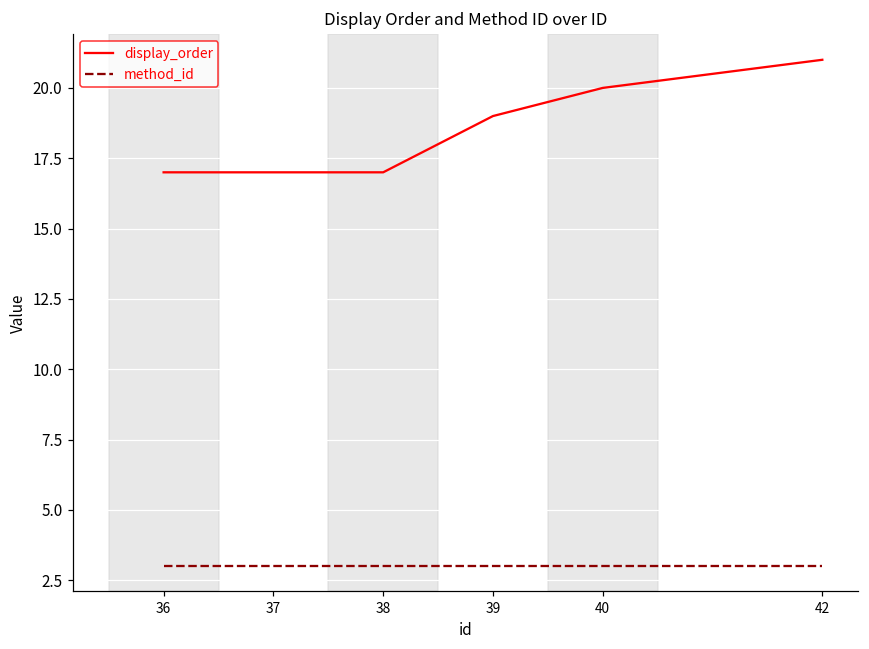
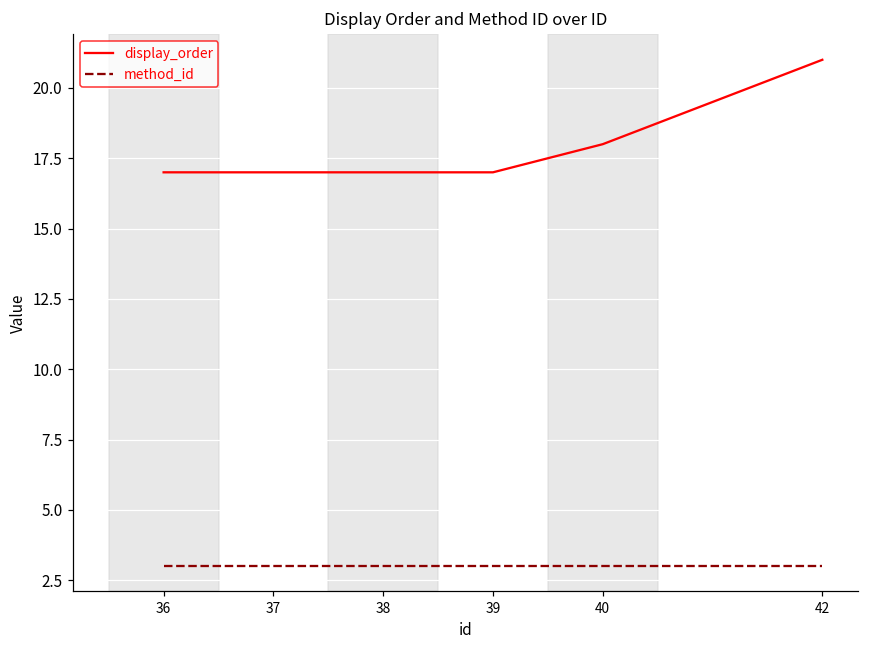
display_order, 39: 19 -> 17
display_order, 40: 20 -> 18
